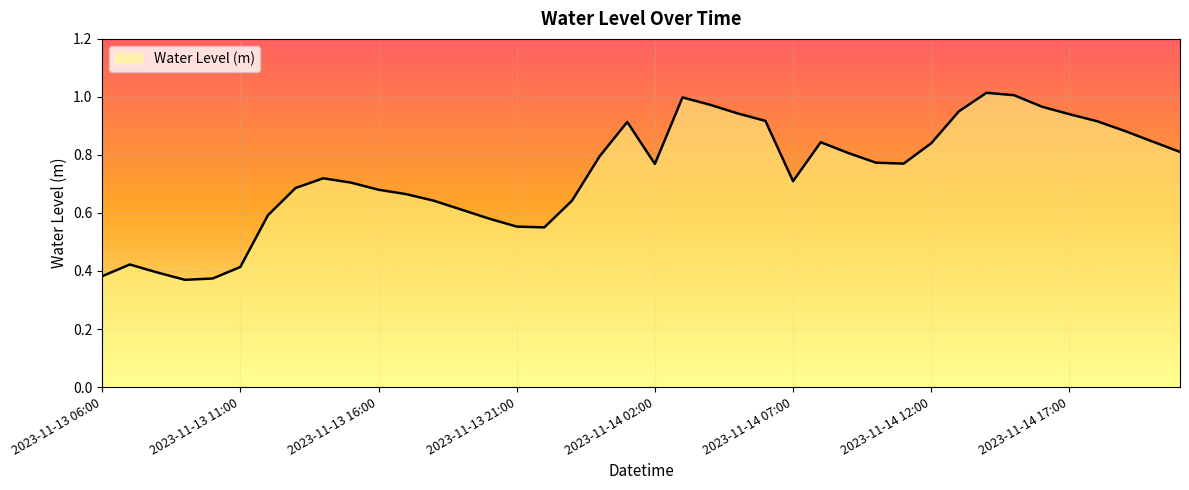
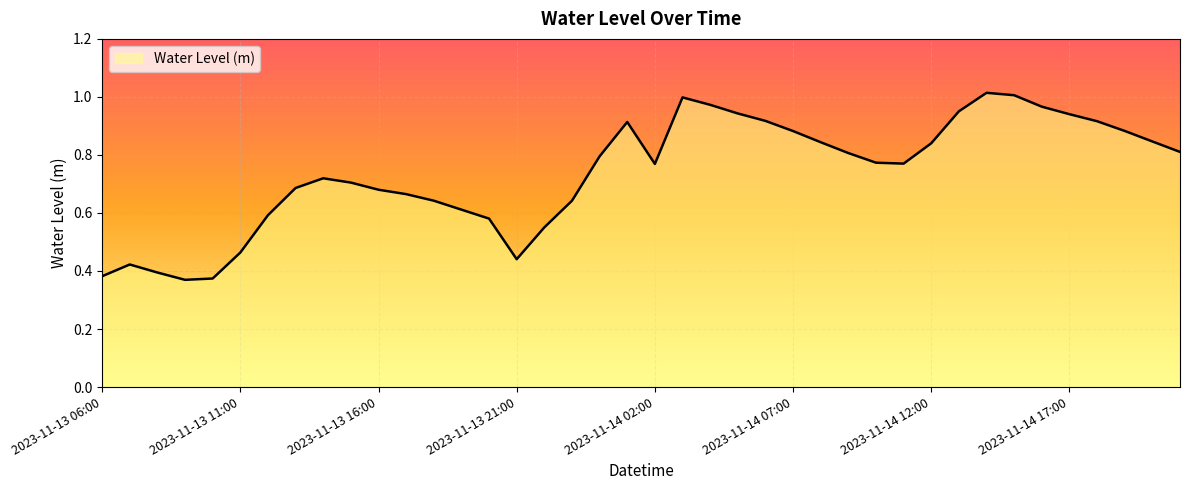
2023-11-13 11:00: 0.41 -> 0.46
2023-11-13 21:00: 0.55 -> 0.44
2023-11-14 07:00: 0.71 -> 0.88
